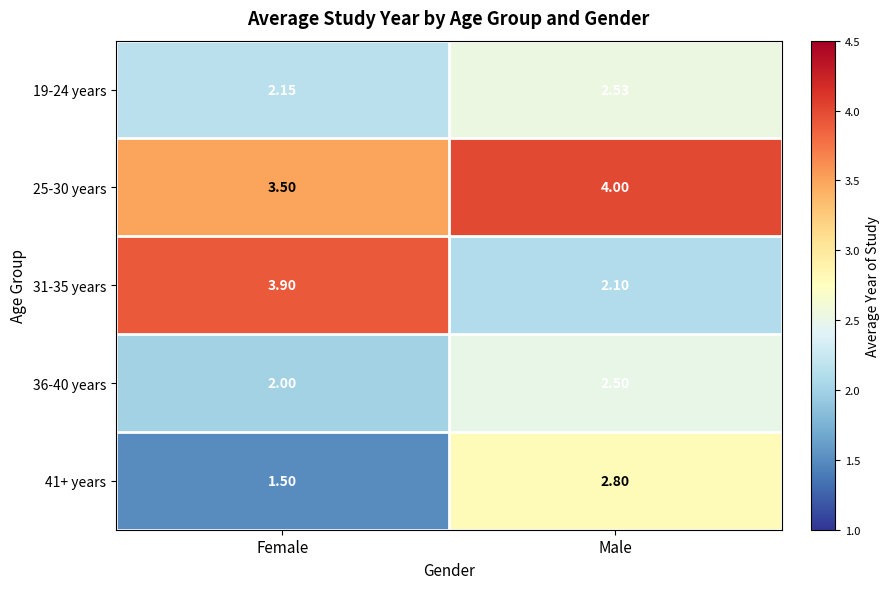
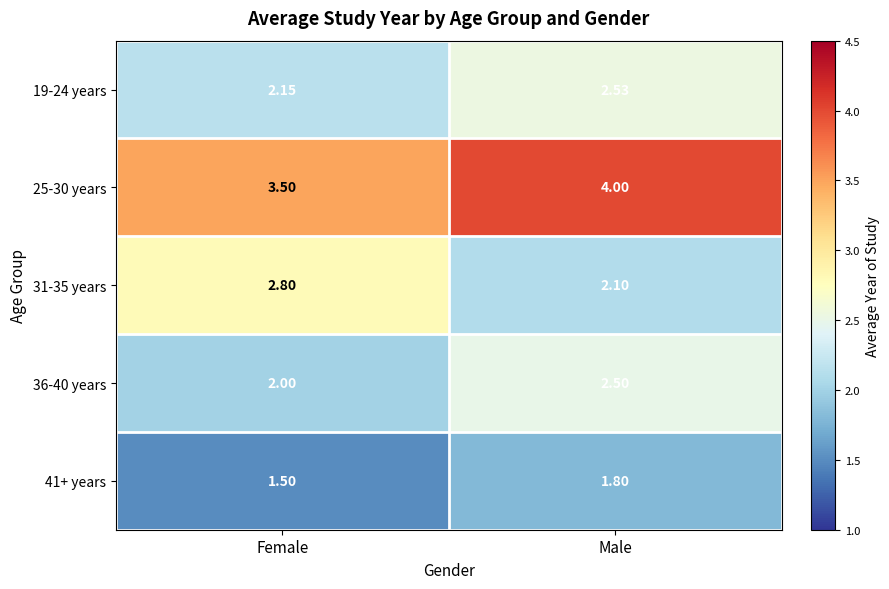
31-35 years, Female: 3.90 -> 2.80
41+ years, Male: 2.80 -> 1.80
